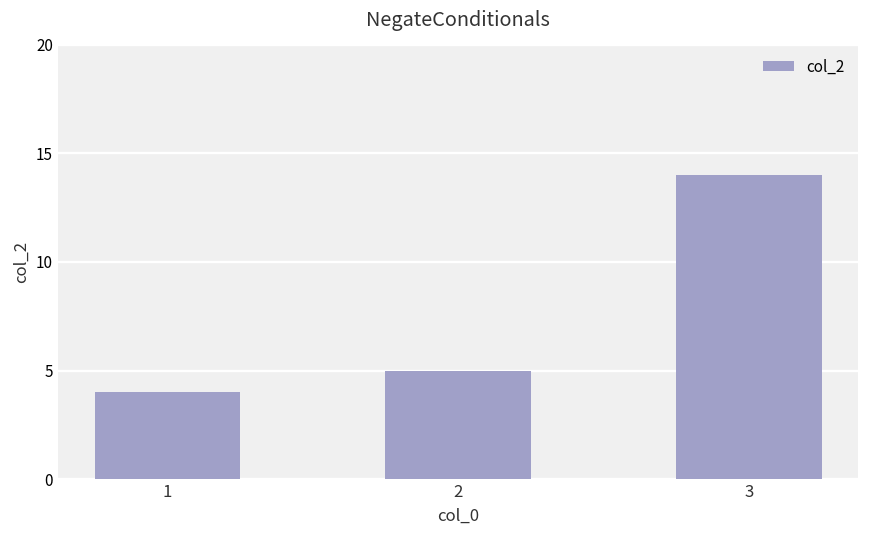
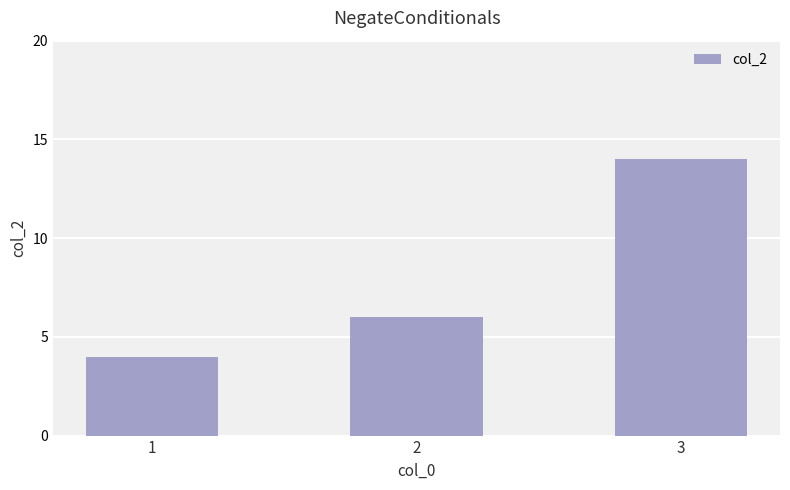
2: 5 -> 6
